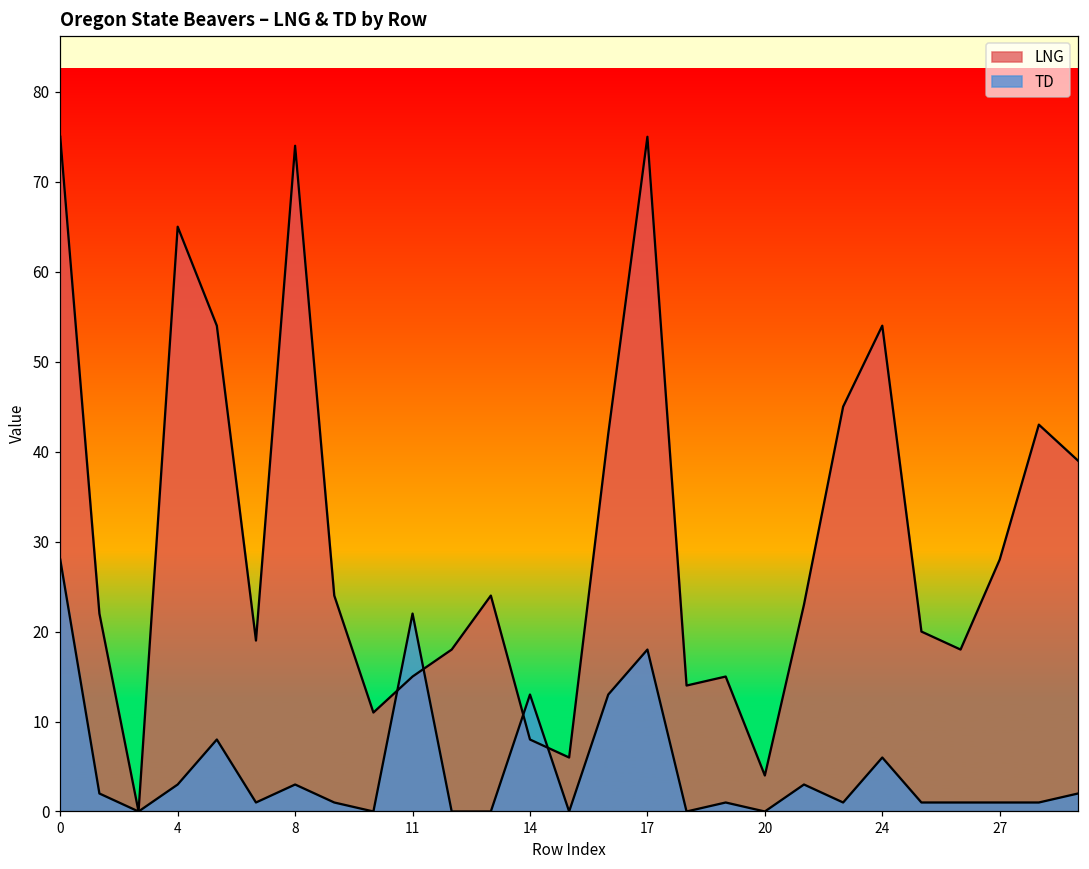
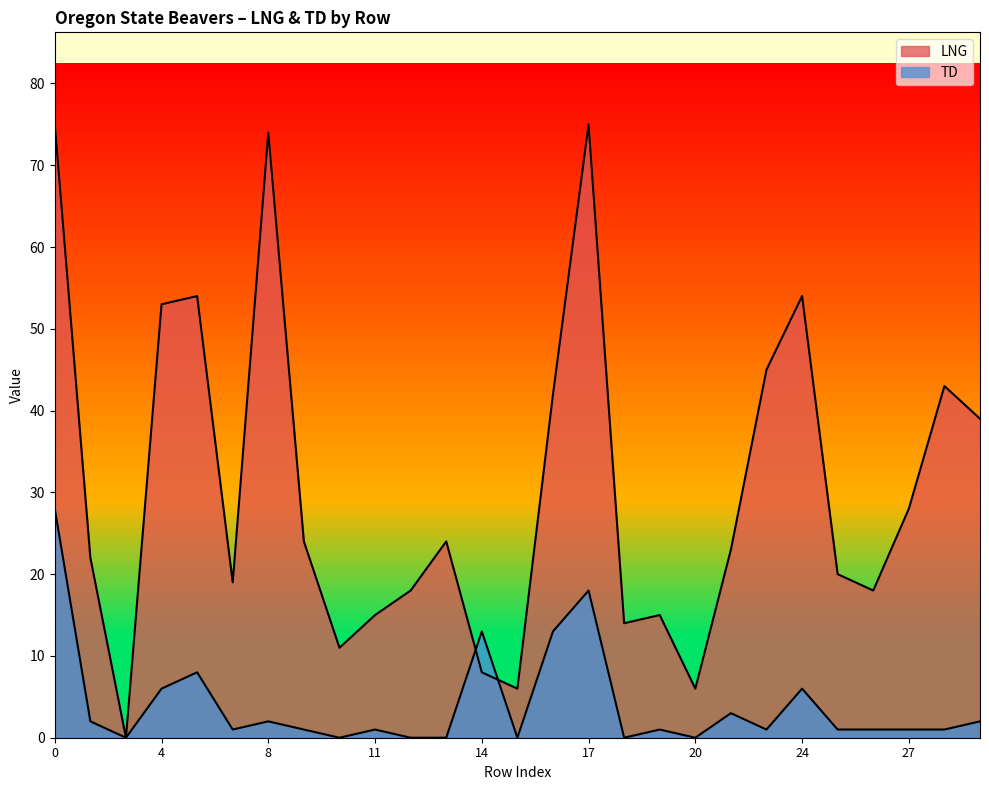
LNG, 4: 65 -> 53
TD, 4: 3 -> 6
TD, 8: 3 -> 2
TD, 11: 22 -> 1
LNG, 20: 4 -> 6
